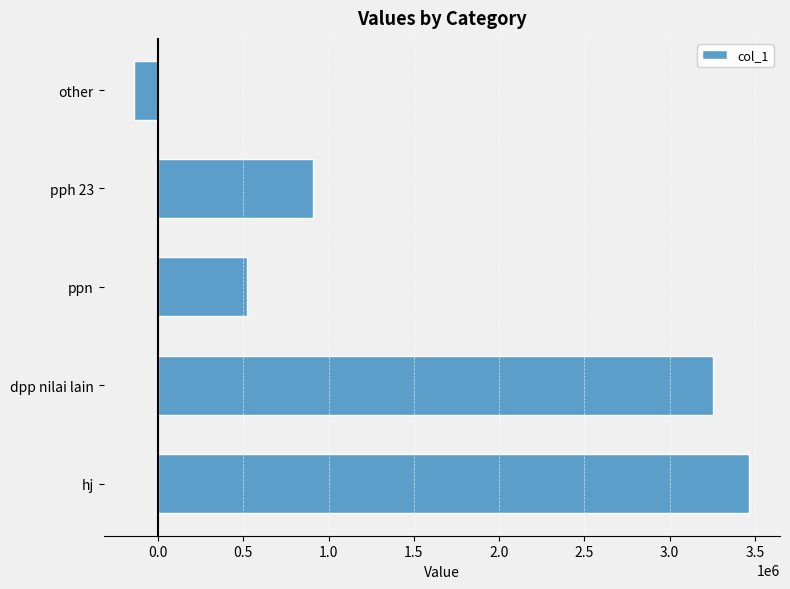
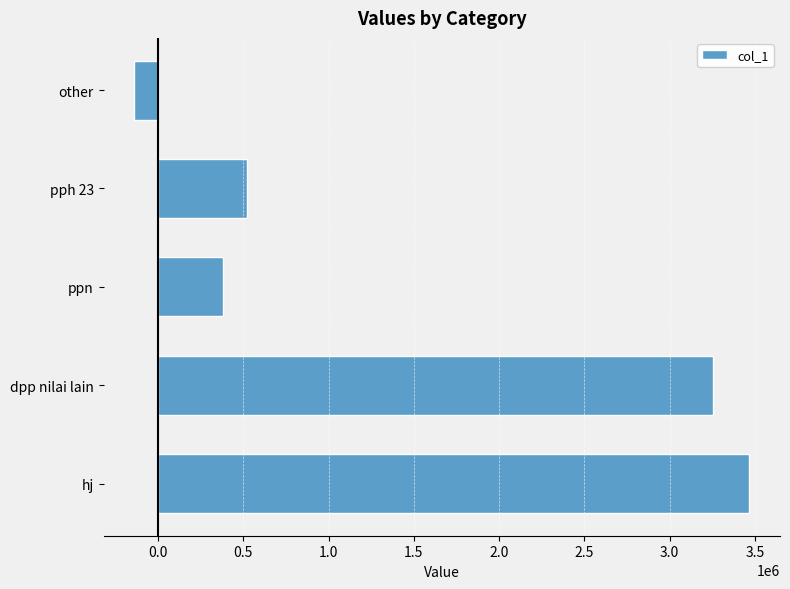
pph 23: 910000 -> 520000
ppn: 520000 -> 380000
